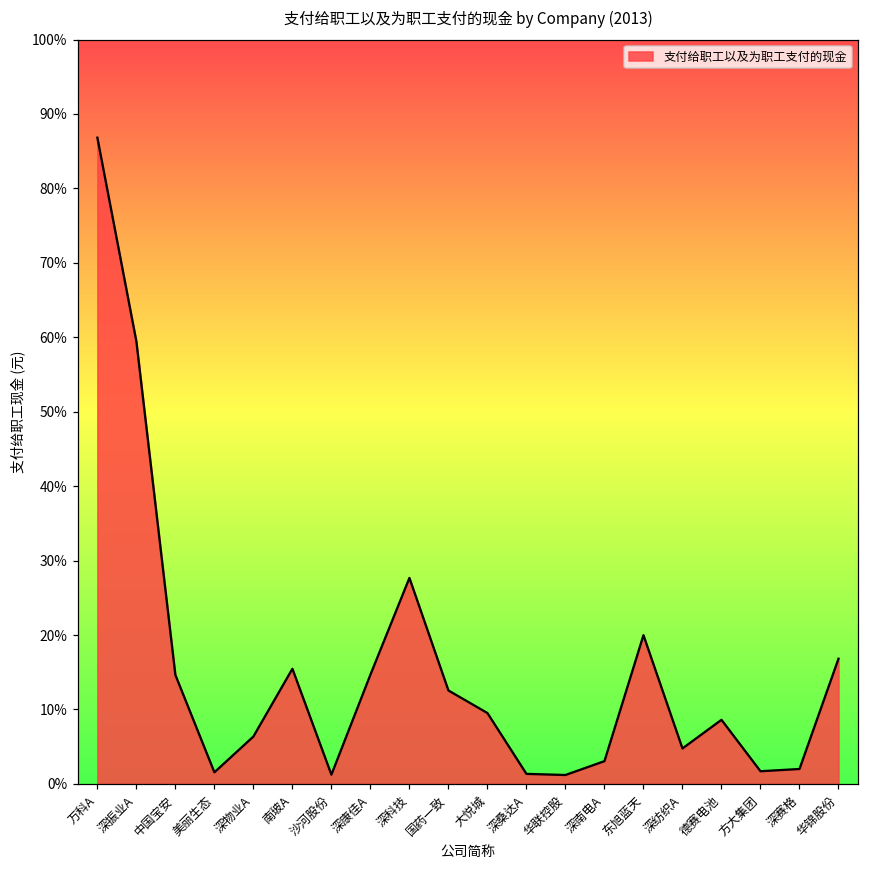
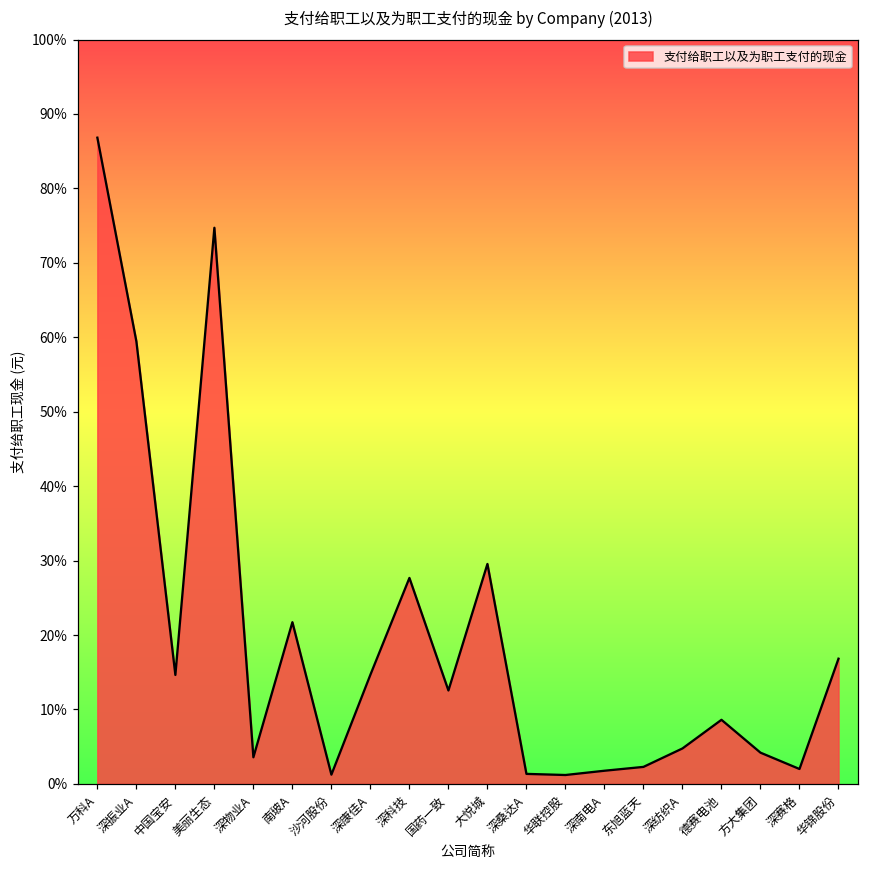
美丽生态: 2% -> 75%
深物业A: 6% -> 4%
南玻A: 15% -> 22%
大悦城: 10% -> 30%
深南电A: 3% -> 2%
东旭蓝天: 20% -> 2%
方大集团: 2% -> 4%
